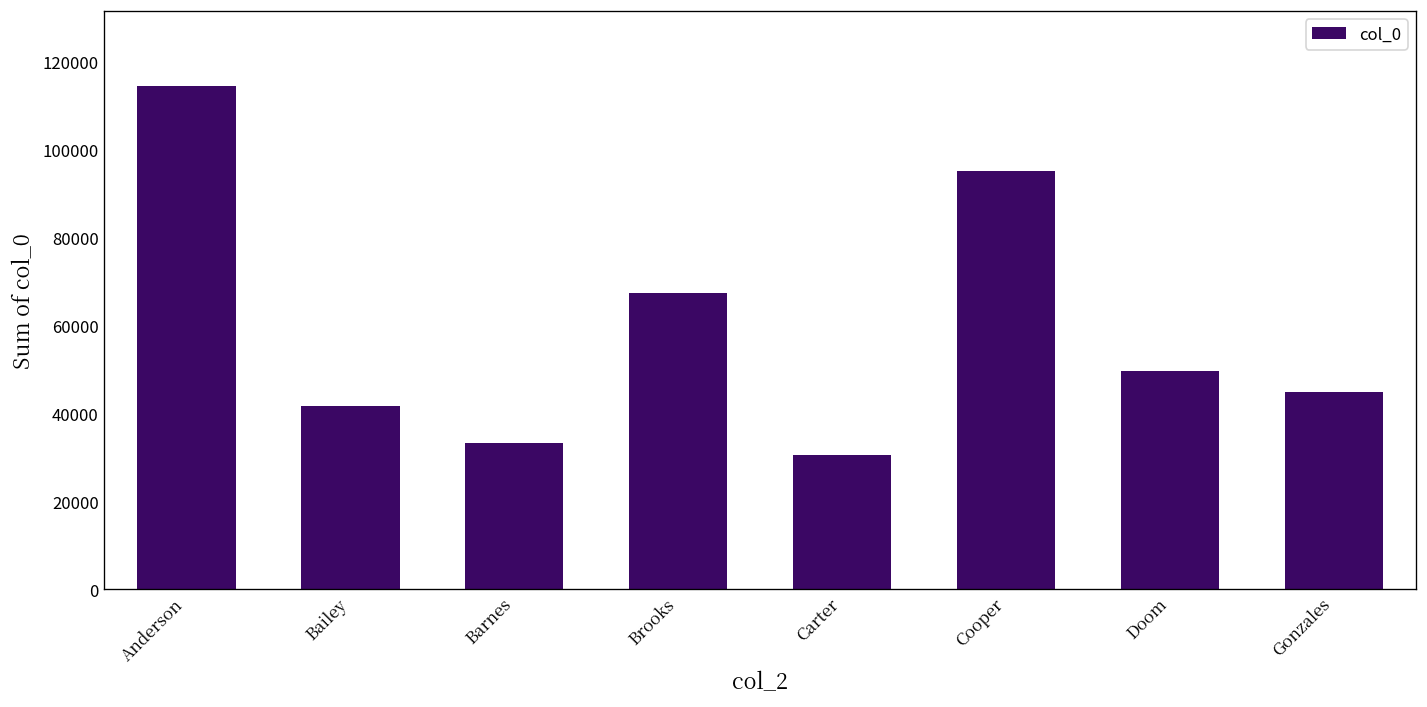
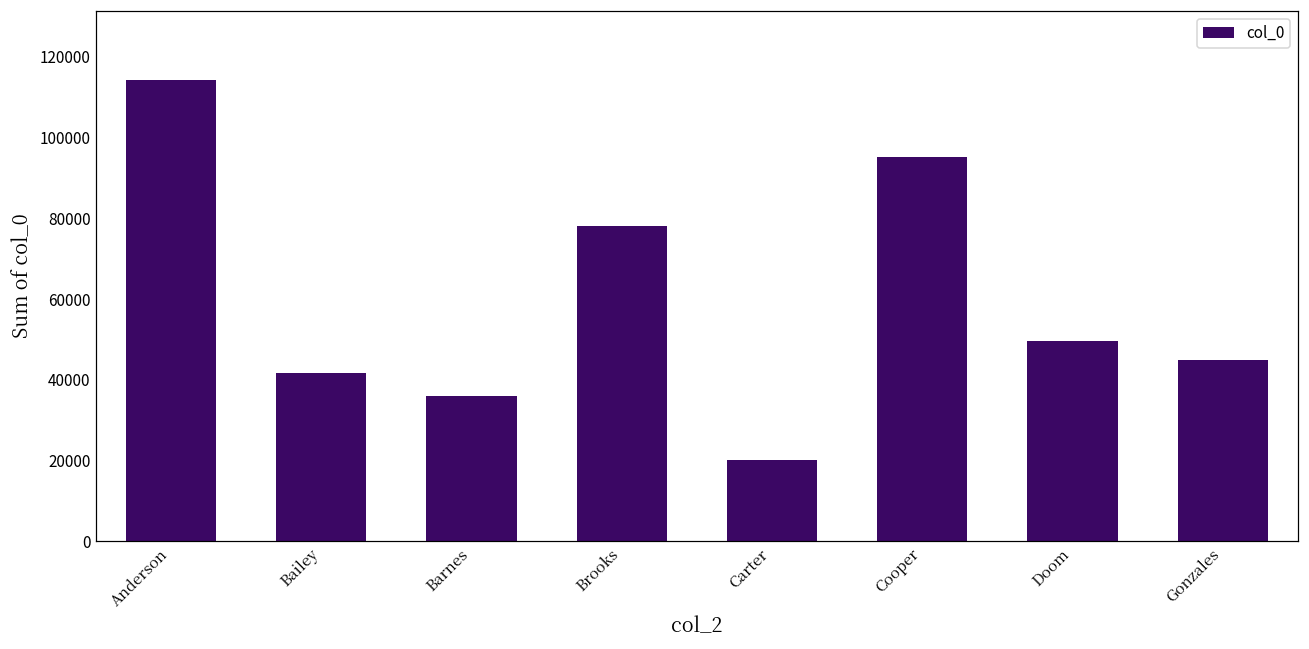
Barnes: 33000 -> 36000
Brooks: 67000 -> 78000
Carter: 31000 -> 20000
